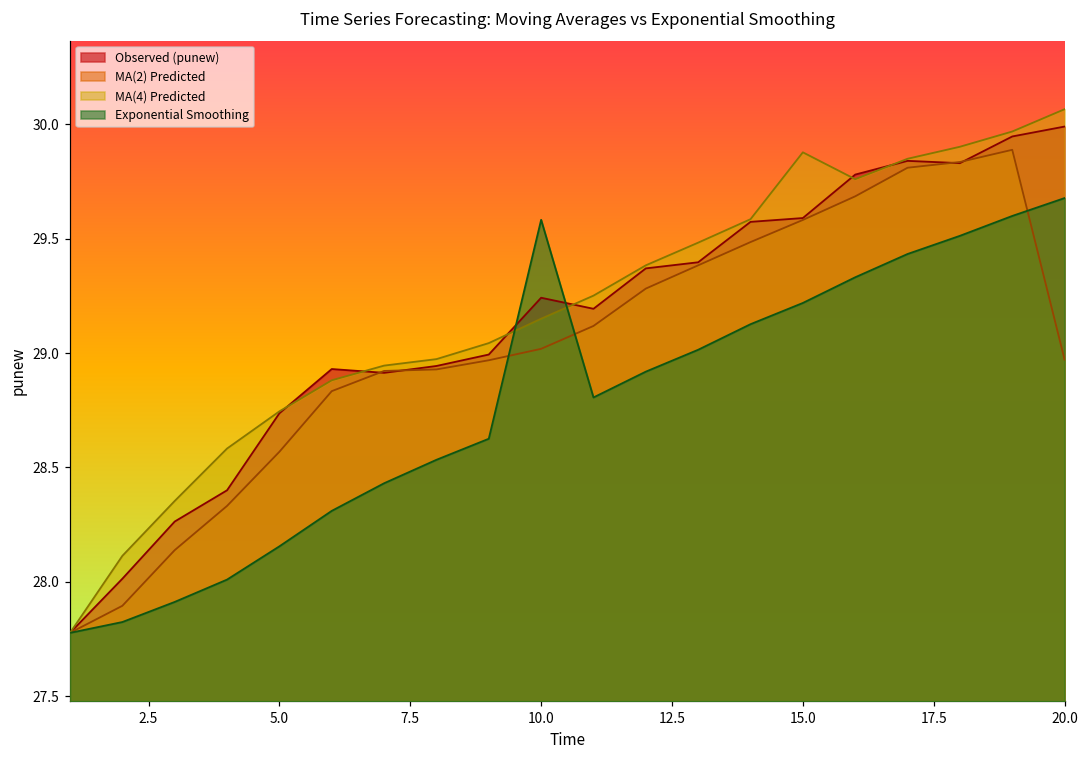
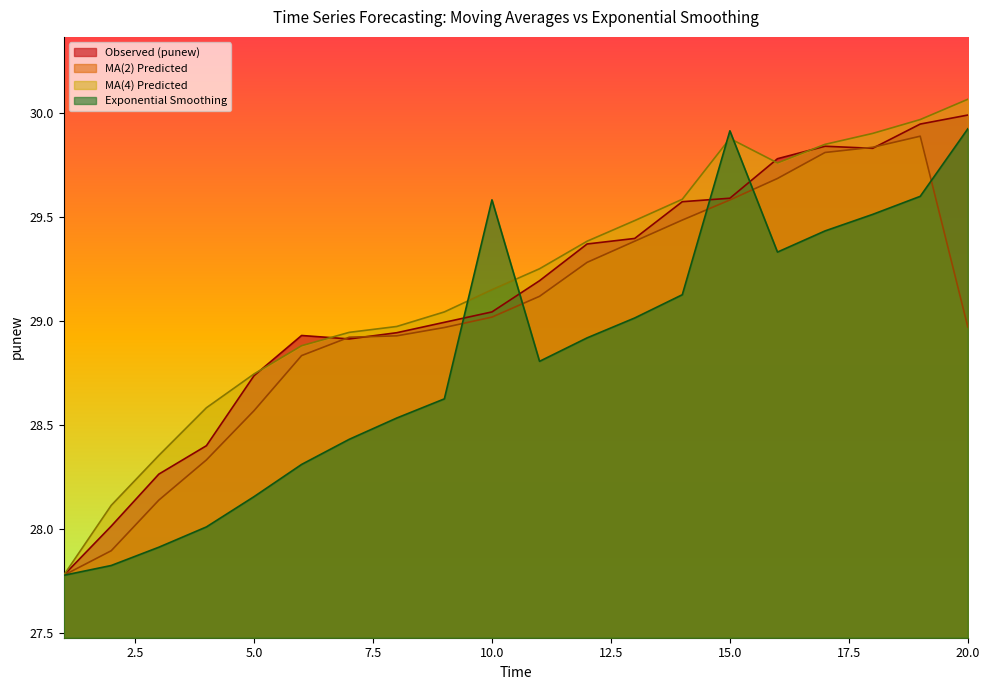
Observed (punew), 10.0: 29.24 -> 29.04
Exponential Smoothing, 15.0: 29.22 -> 29.91
Exponential Smoothing, 20.0: 29.68 -> 29.92
